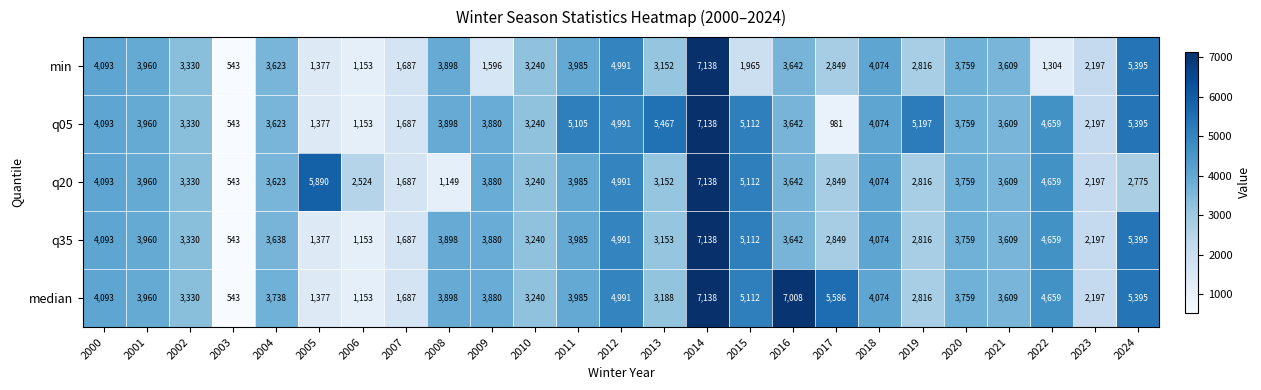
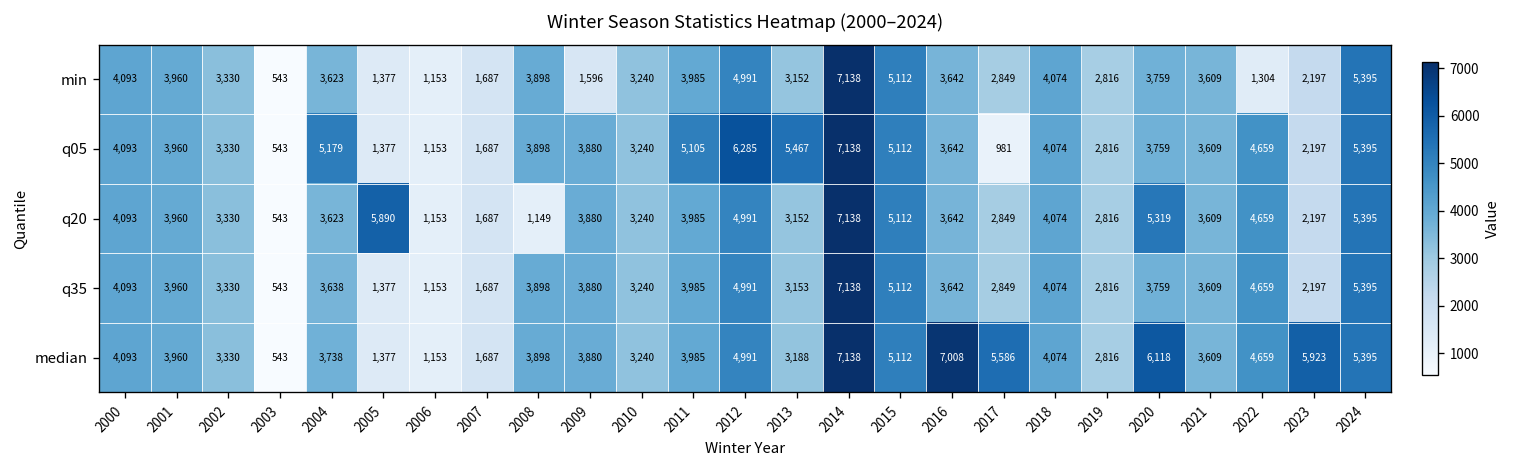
min, 2015: 1,965 -> 5,112
q05, 2004: 3,623 -> 5,179
q05, 2012: 4,991 -> 6,285
q05, 2019: 5,197 -> 2,816
q20, 2006: 2,524 -> 1,153
q20, 2020: 3,759 -> 5,319
q20, 2024: 2,775 -> 5,395
median, 2020: 3,759 -> 6,118
median, 2023: 2,197 -> 5,923
